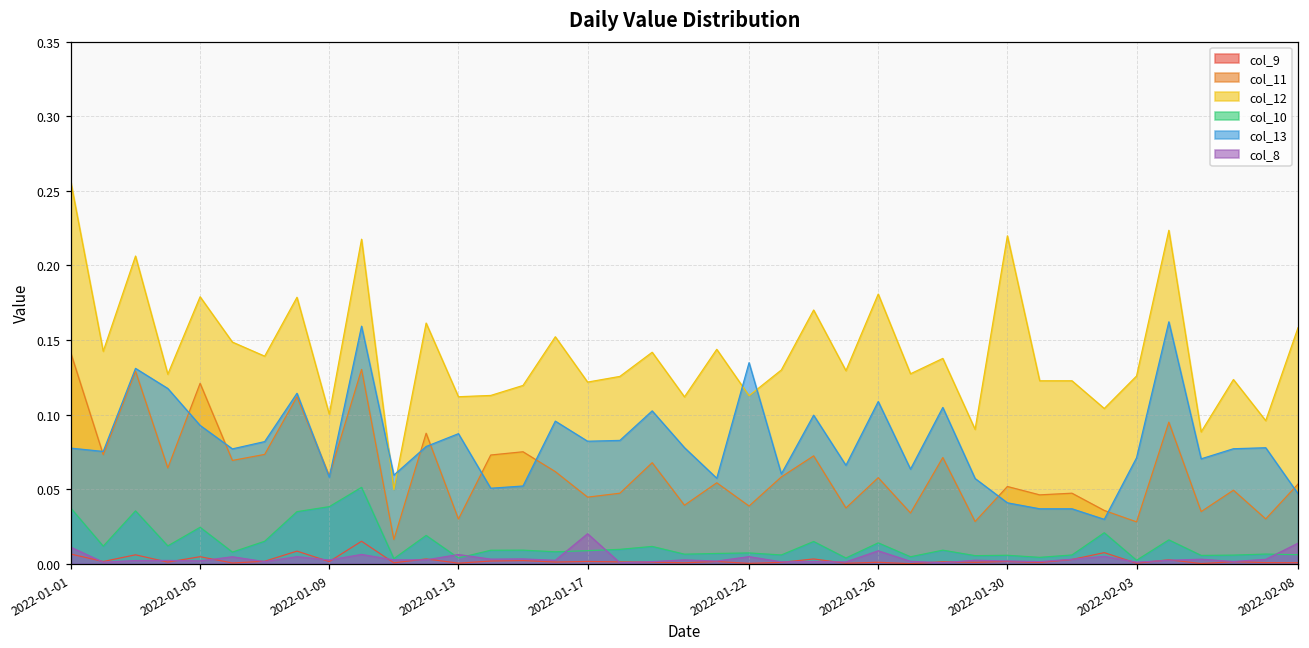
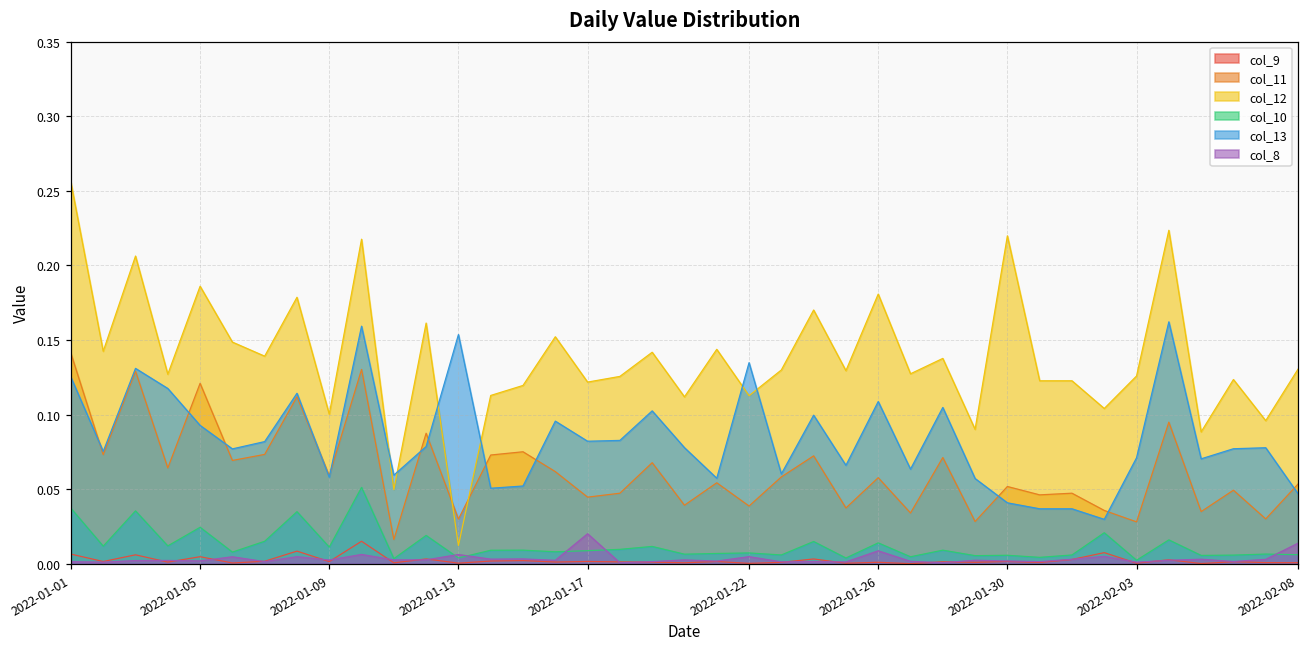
col_13, 2022-01-01: 0.078 -> 0.125
col_8, 2022-01-01: 0.011 -> 0.001
col_12, 2022-01-05: 0.179 -> 0.186
col_10, 2022-01-09: 0.038 -> 0.011
col_12, 2022-01-13: 0.112 -> 0.012
col_13, 2022-01-13: 0.087 -> 0.154
col_12, 2022-02-08: 0.158 -> 0.130
